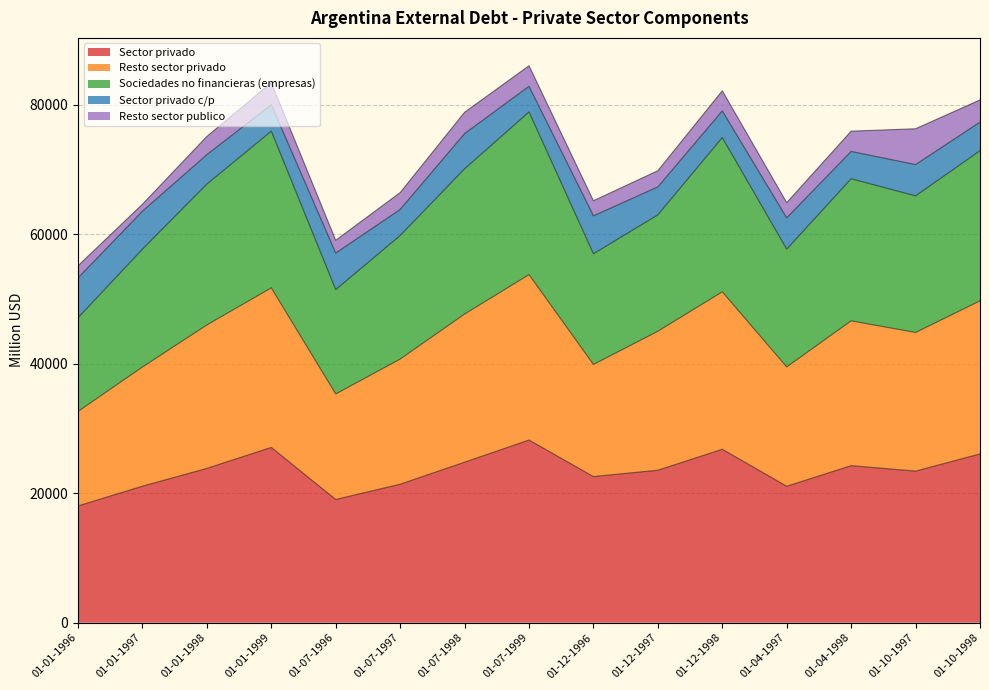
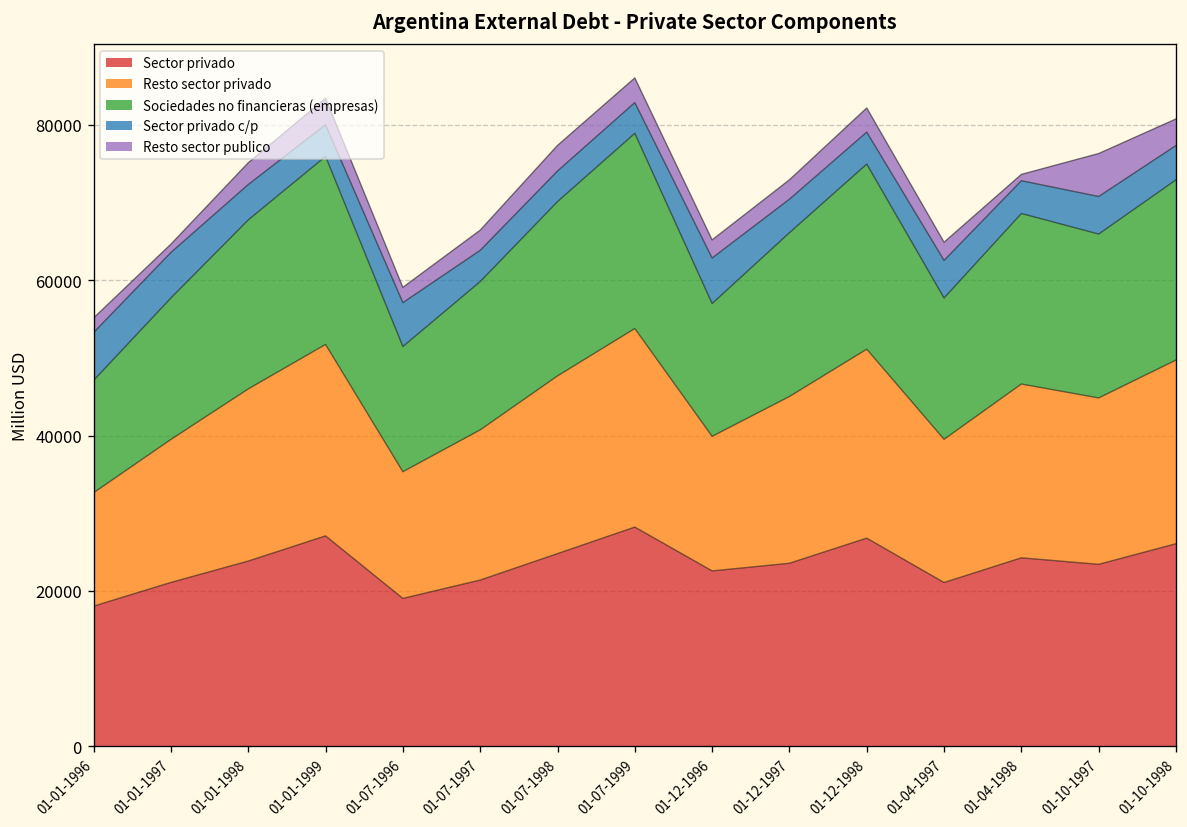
Sector privado c/p, 01-07-1998: 5000 -> 4000
Sociedades no financieras (empresas), 01-12-1997: 18000 -> 21000
Resto sector publico, 01-04-1998: 3000 -> 1000
